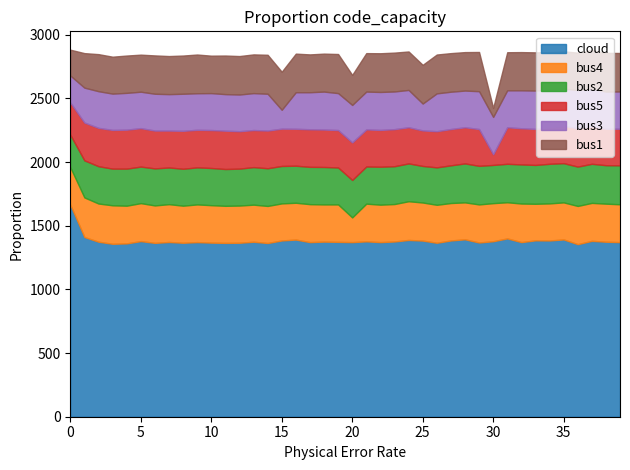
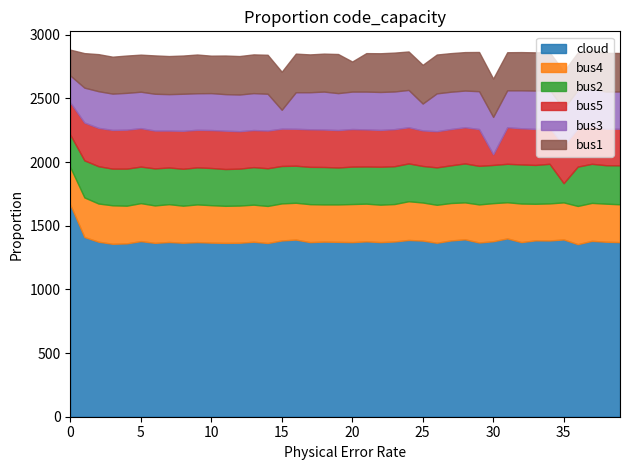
bus4, 20: 190 -> 300
bus1, 30: 70 -> 300
bus2, 35: 310 -> 150
